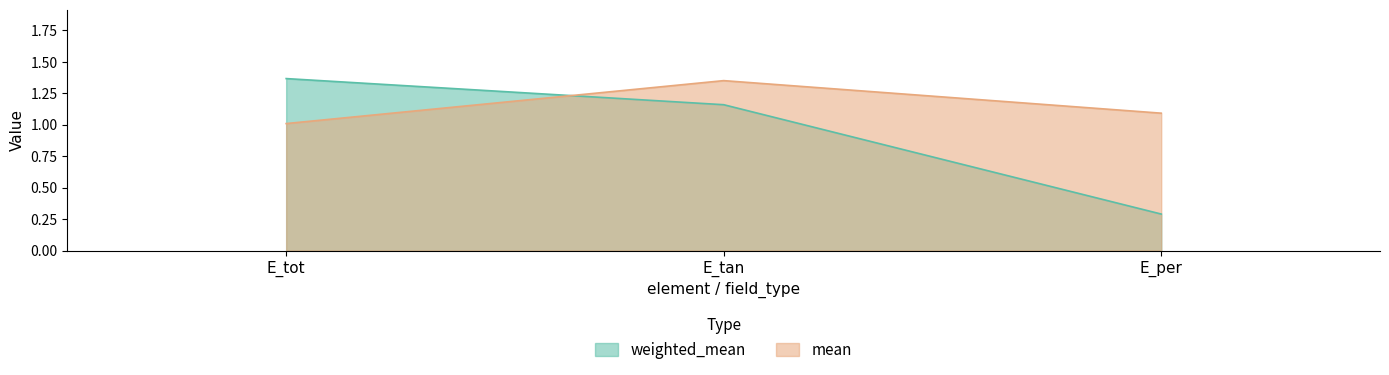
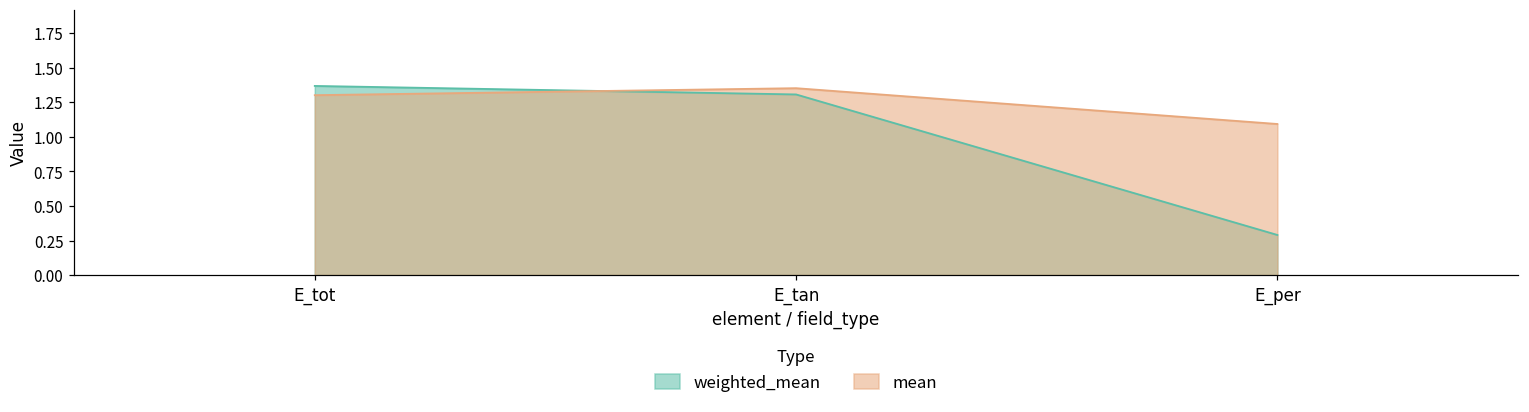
mean, E_tot: 1.01 -> 1.30
weighted_mean, E_tan: 1.16 -> 1.31
